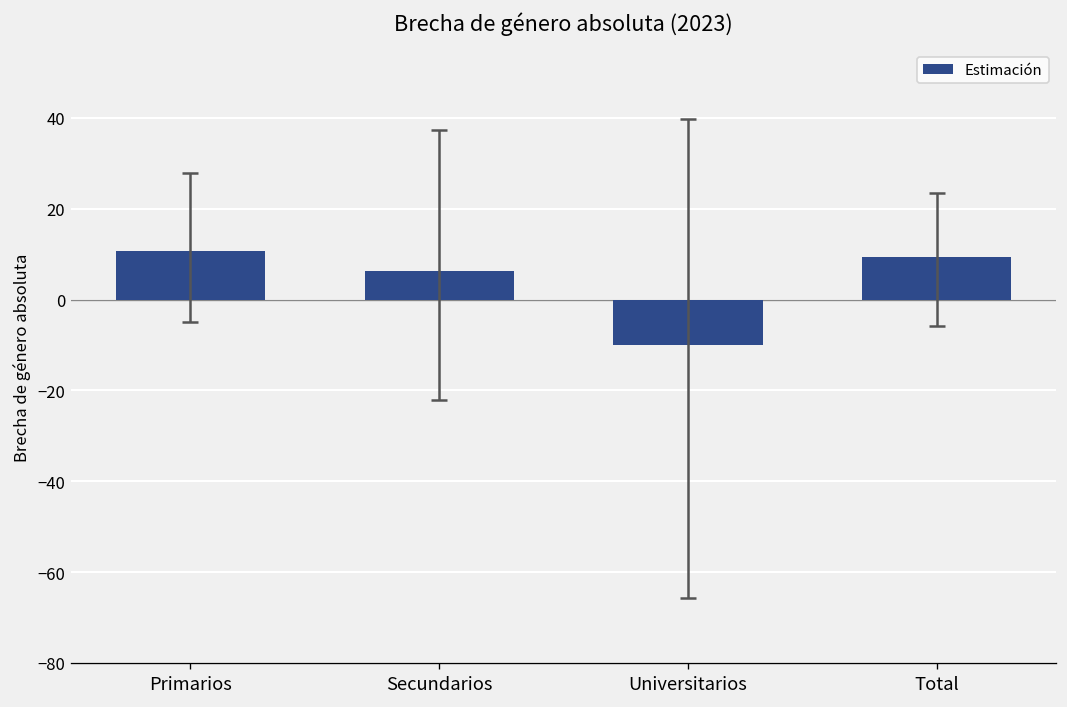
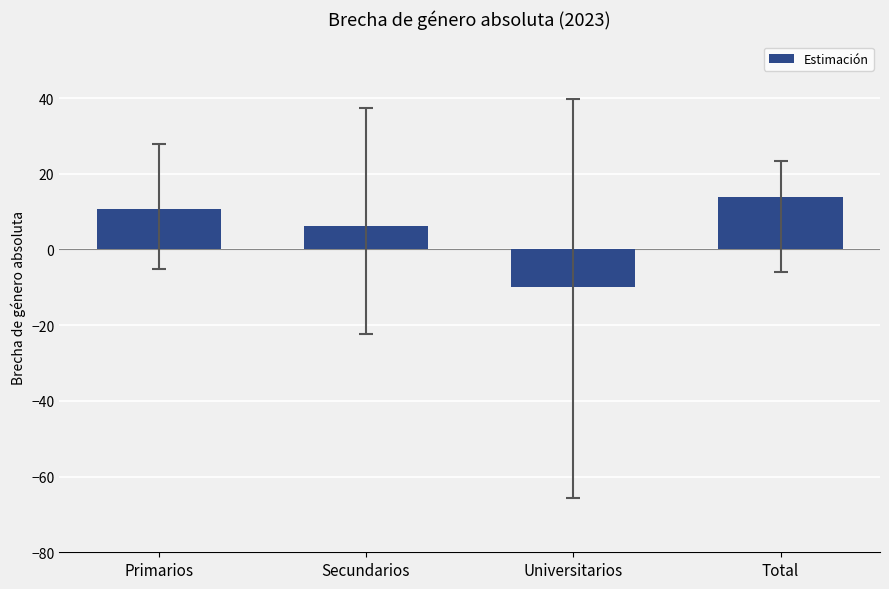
Estimación, Total: 9 -> 14
